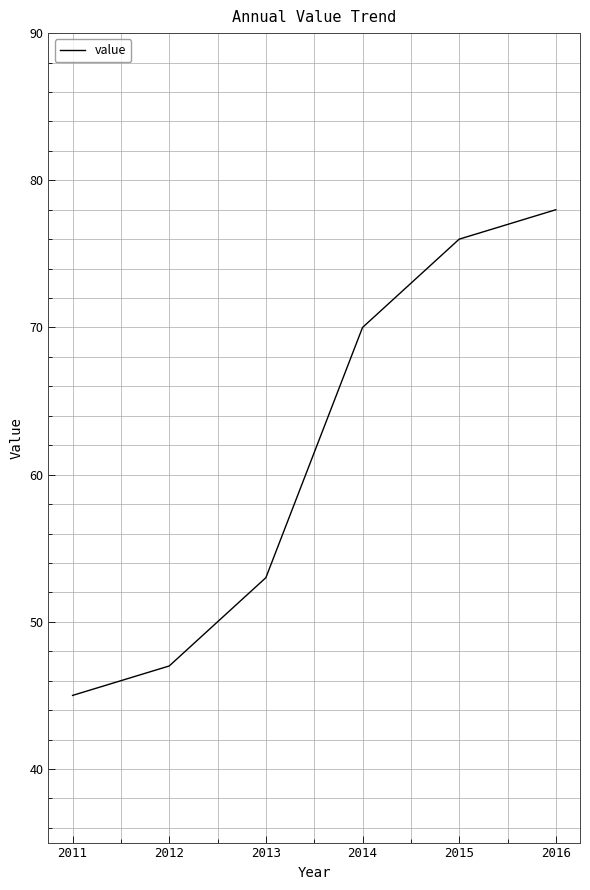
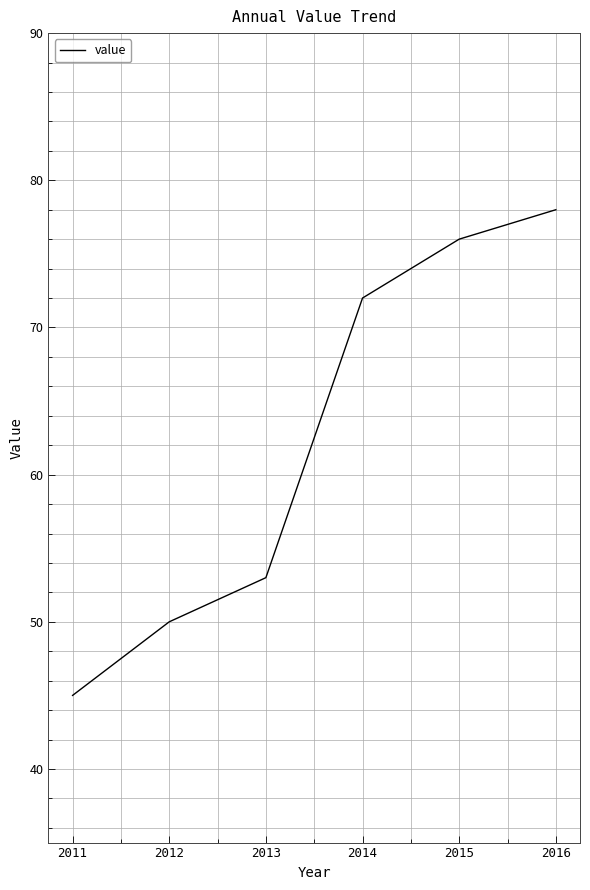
2012: 47 -> 50
2014: 70 -> 72
